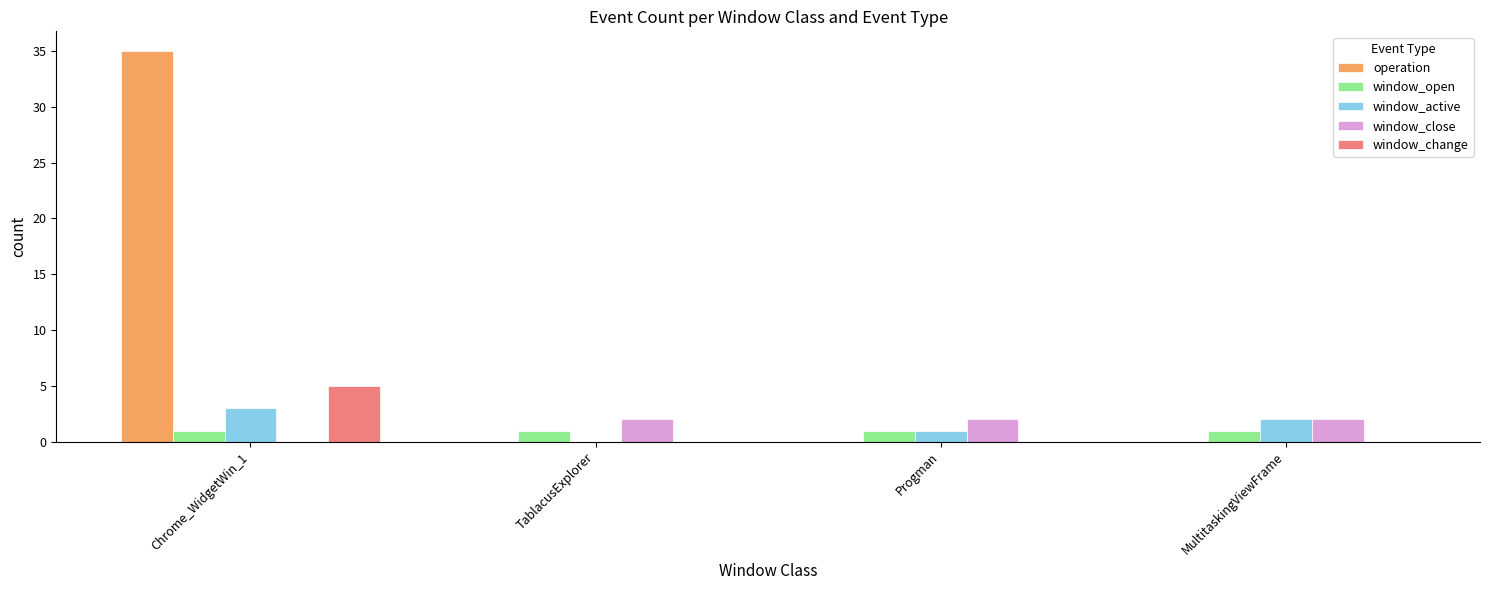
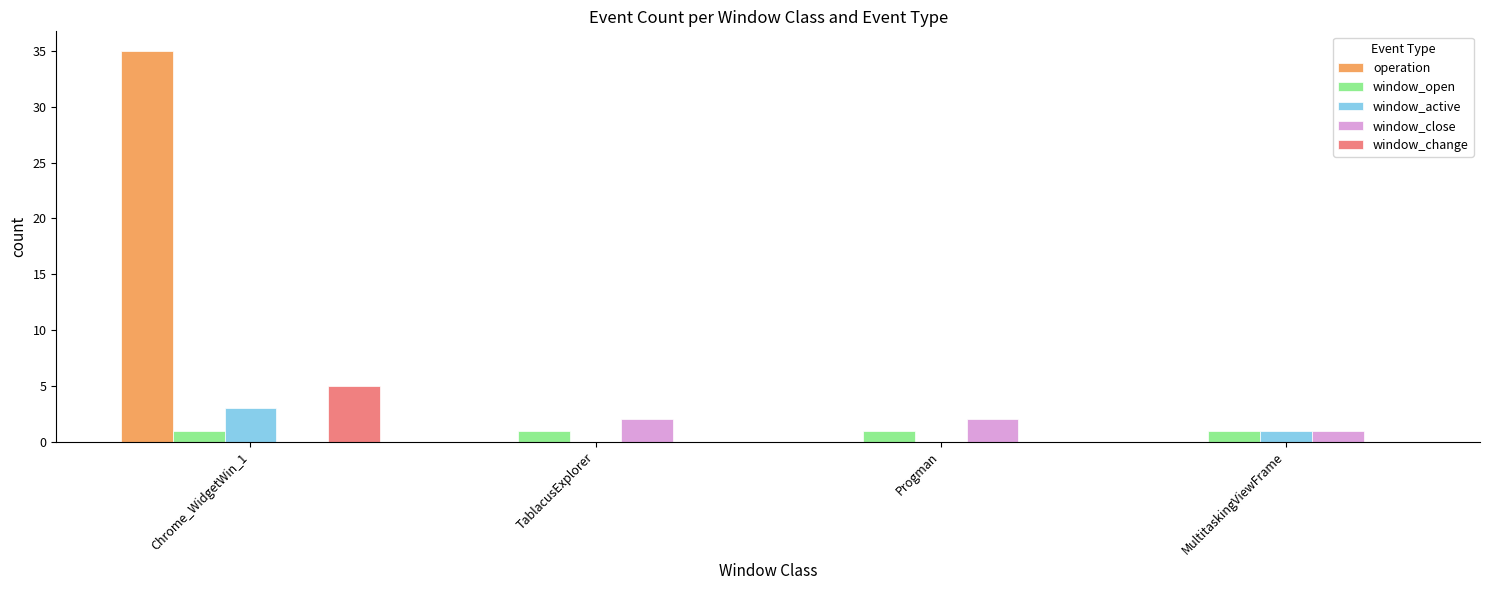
window_active, Progman: 1 -> 0
window_active, MultitaskingViewFrame: 2 -> 1
window_close, MultitaskingViewFrame: 2 -> 1
